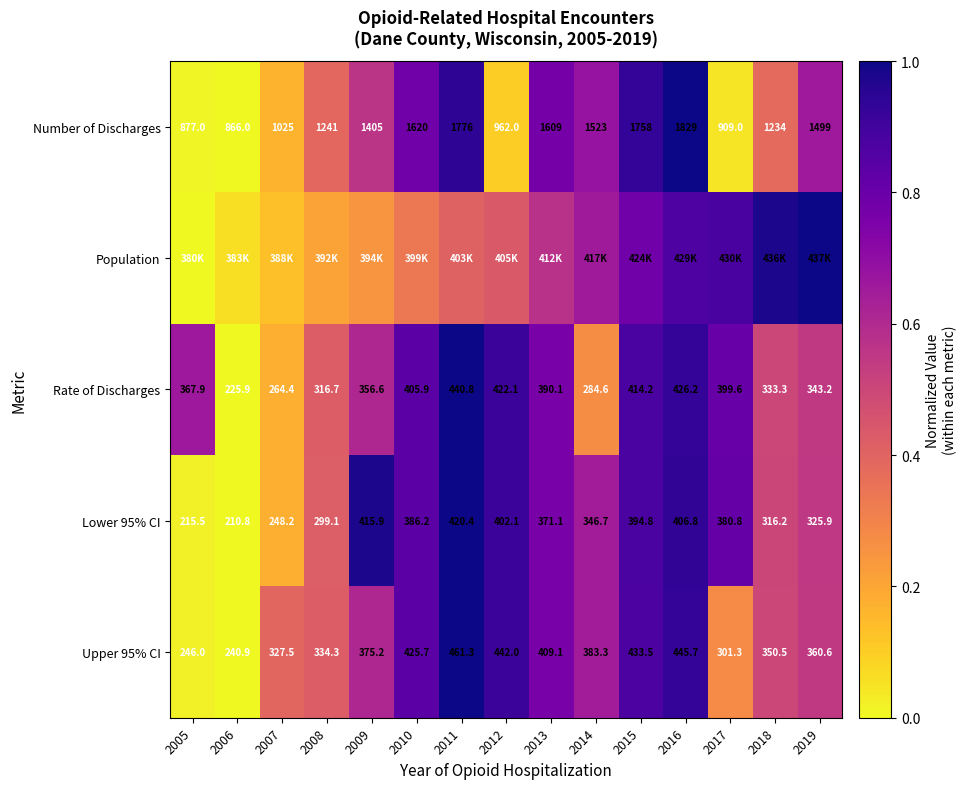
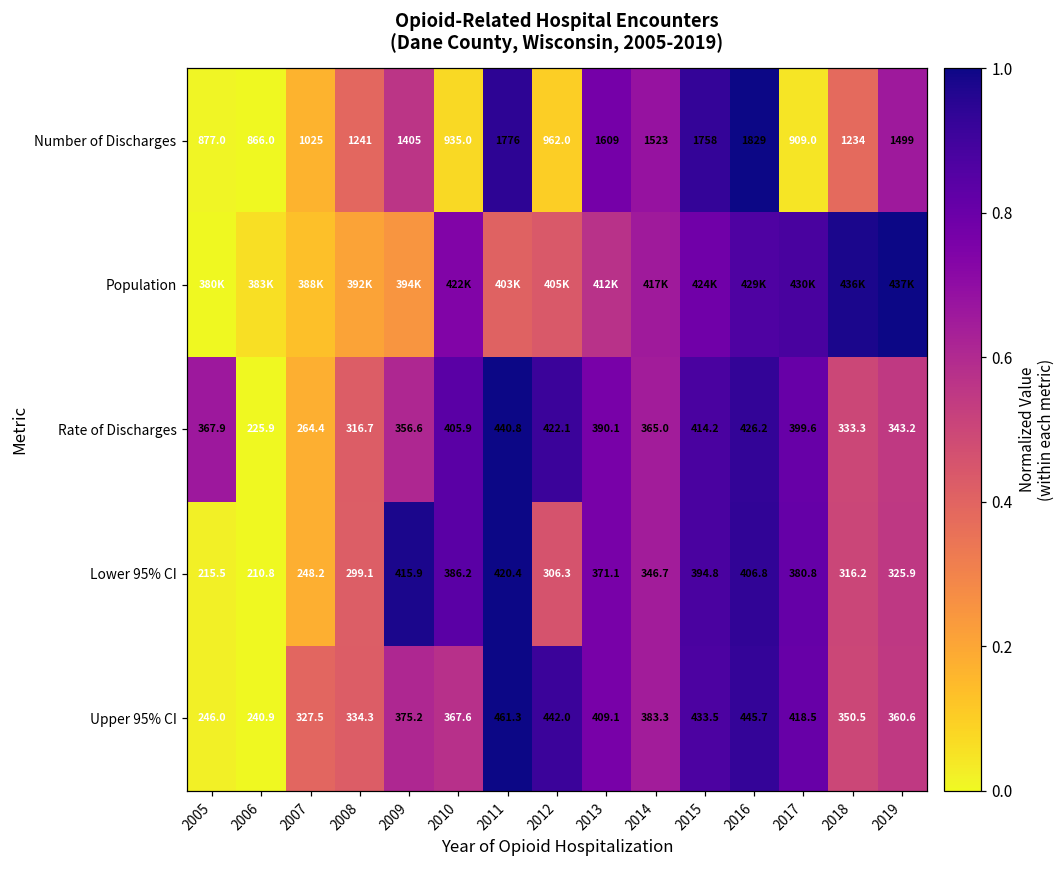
Number of Discharges, 2010: 1620 -> 935.0
Population, 2010: 399K -> 422K
Rate of Discharges, 2014: 284.6 -> 365.0
Lower 95% CI, 2012: 402.1 -> 306.3
Upper 95% CI, 2010: 425.7 -> 367.6
Upper 95% CI, 2017: 301.3 -> 418.5
